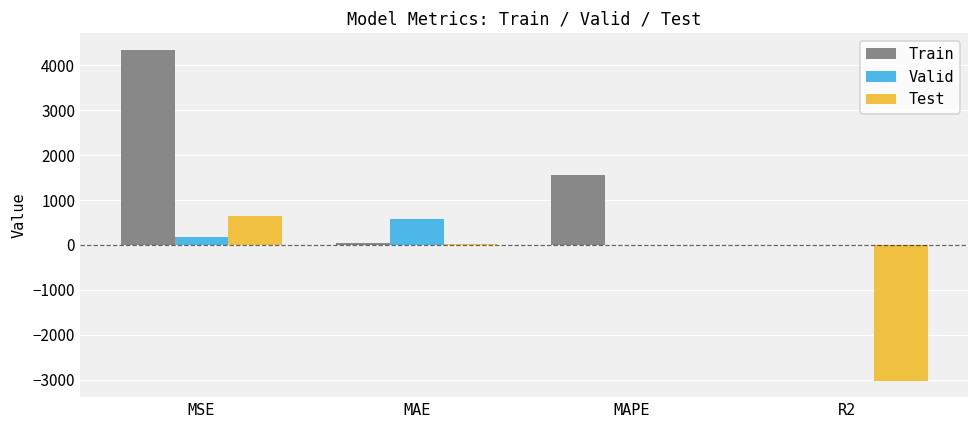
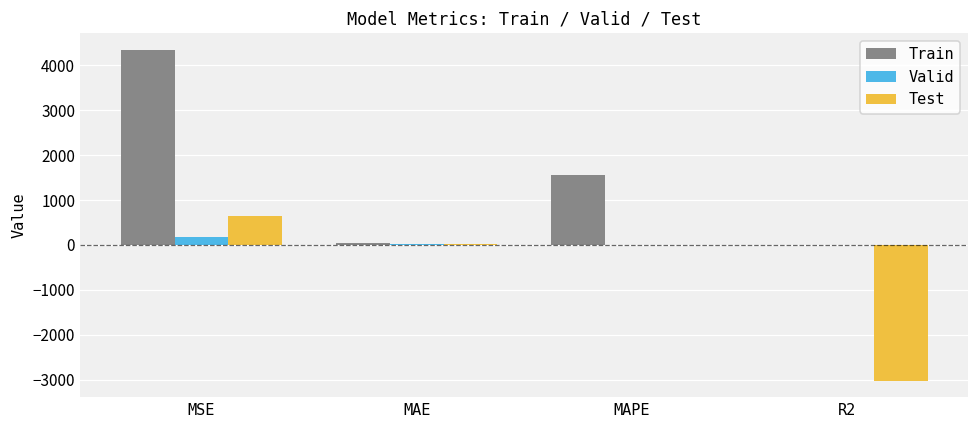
Valid, MAE: 600 -> 0
